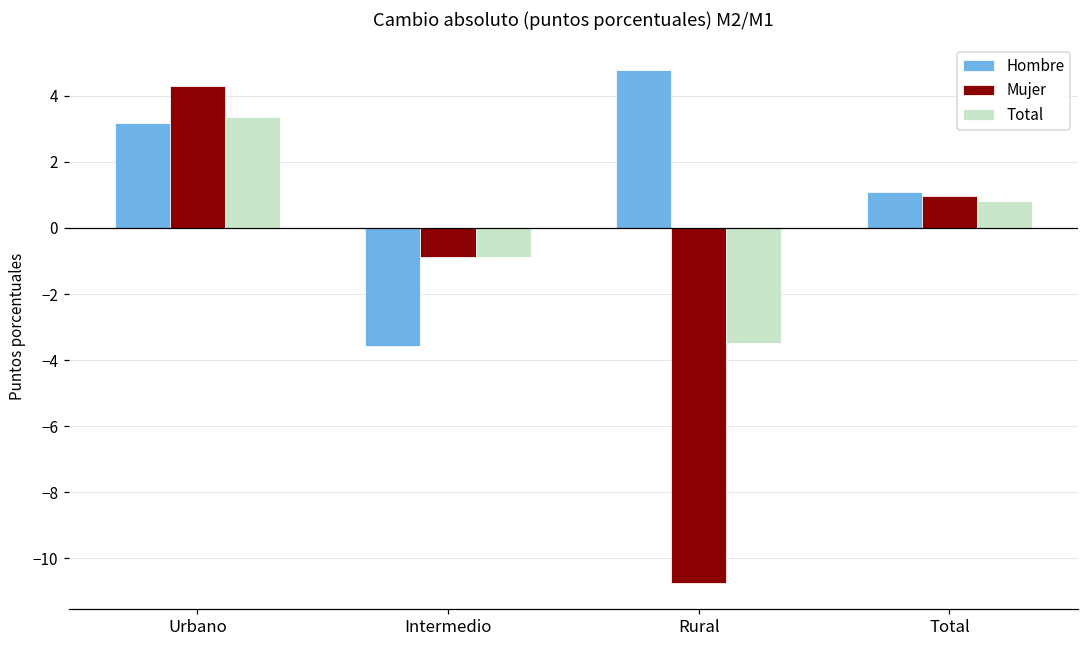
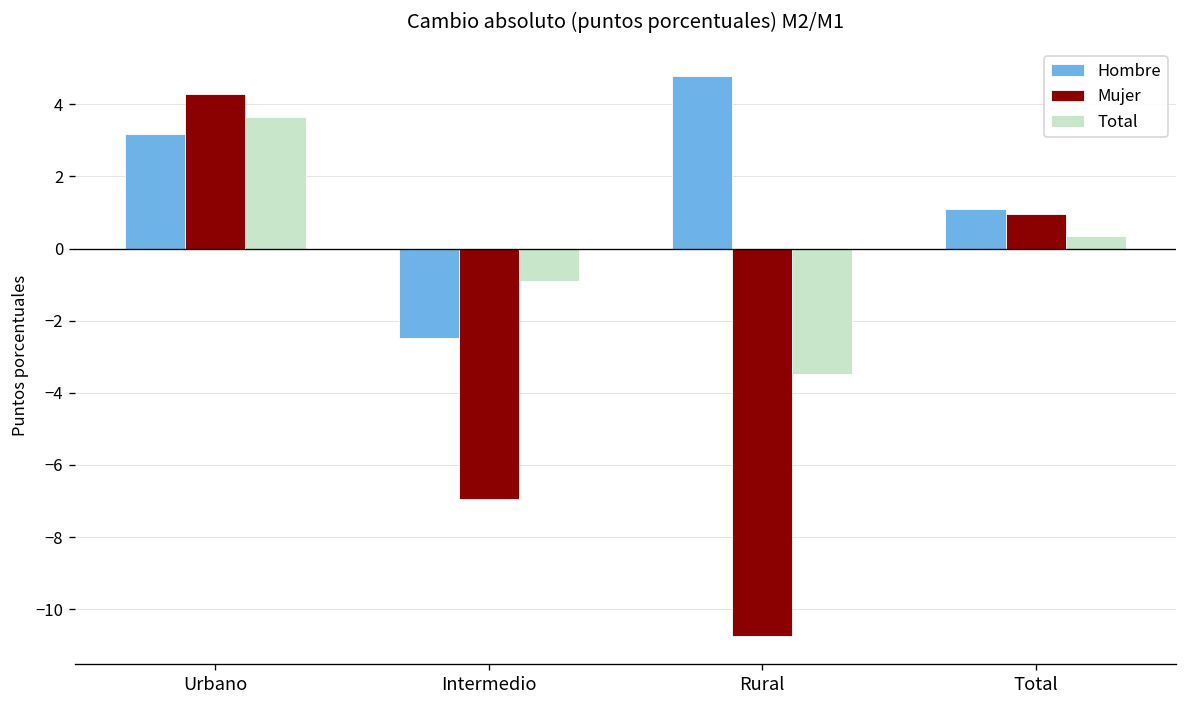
Total, Urbano: 3.4 -> 3.6
Hombre, Intermedio: -3.6 -> -2.5
Mujer, Intermedio: -0.9 -> -6.9
Total, Total: 0.8 -> 0.4
